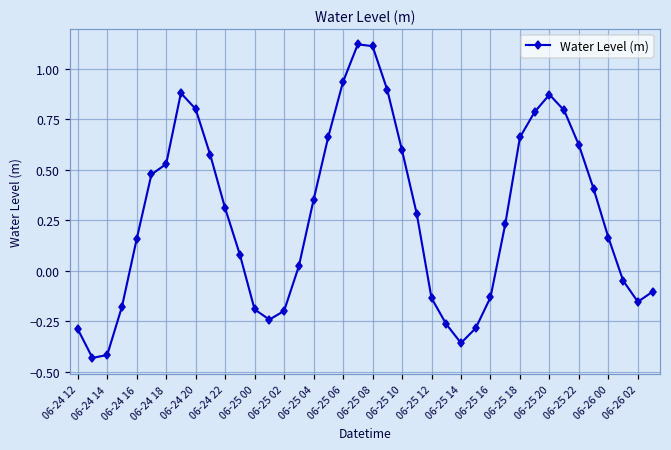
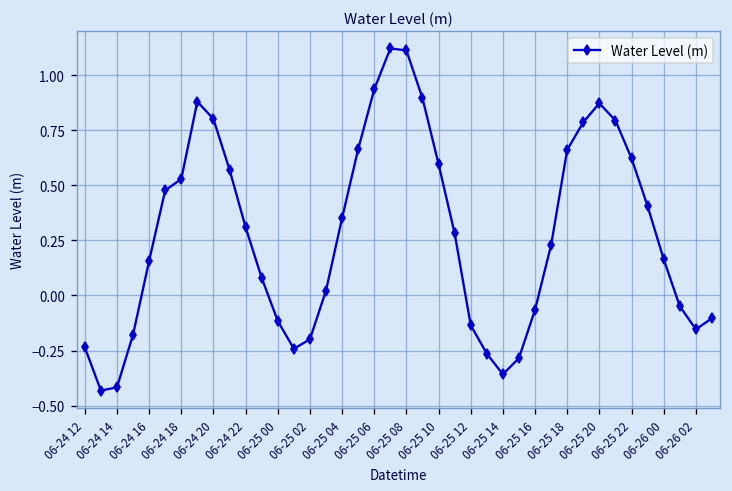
06-24 12: -0.29 -> -0.24
06-25 00: -0.19 -> -0.12
06-25 16: -0.13 -> -0.06
